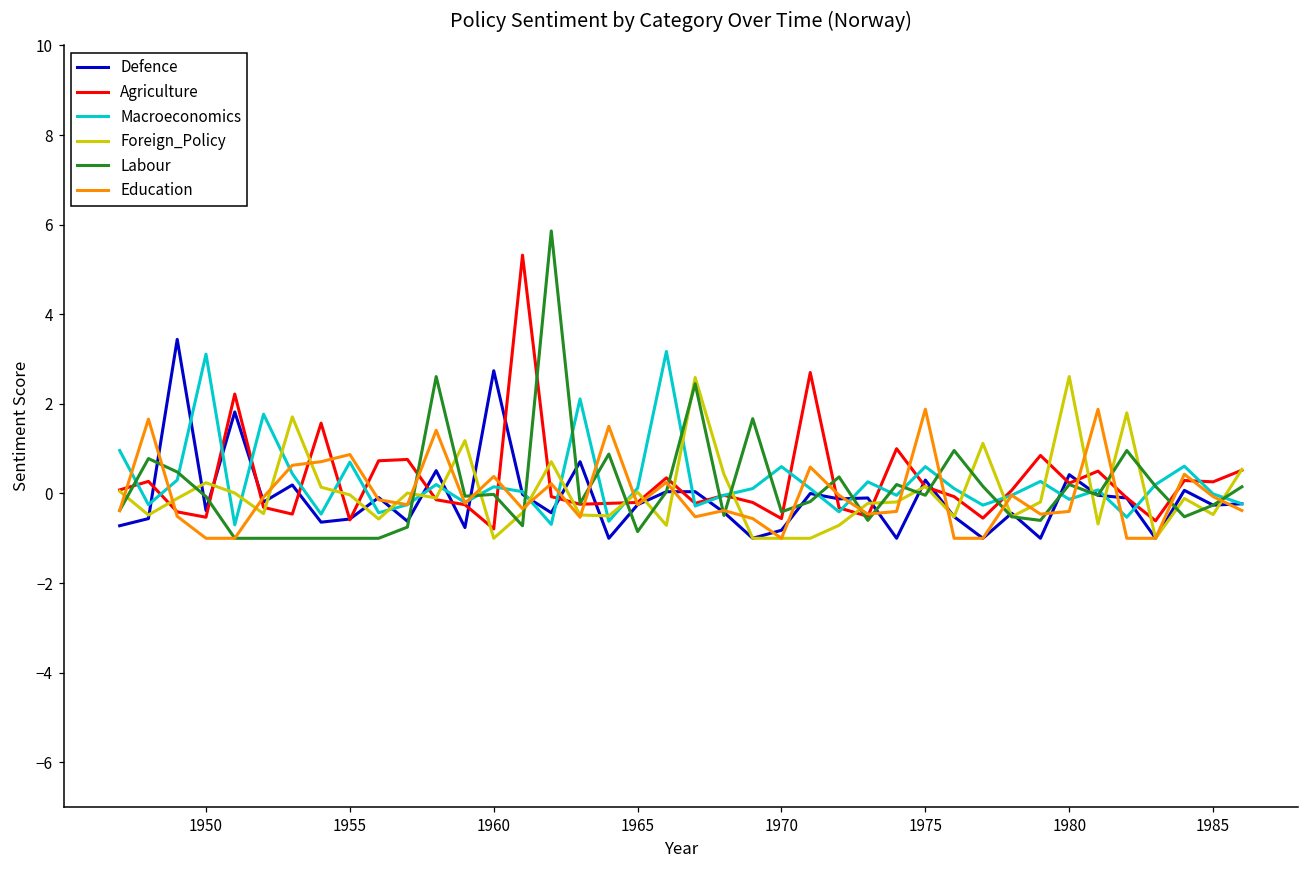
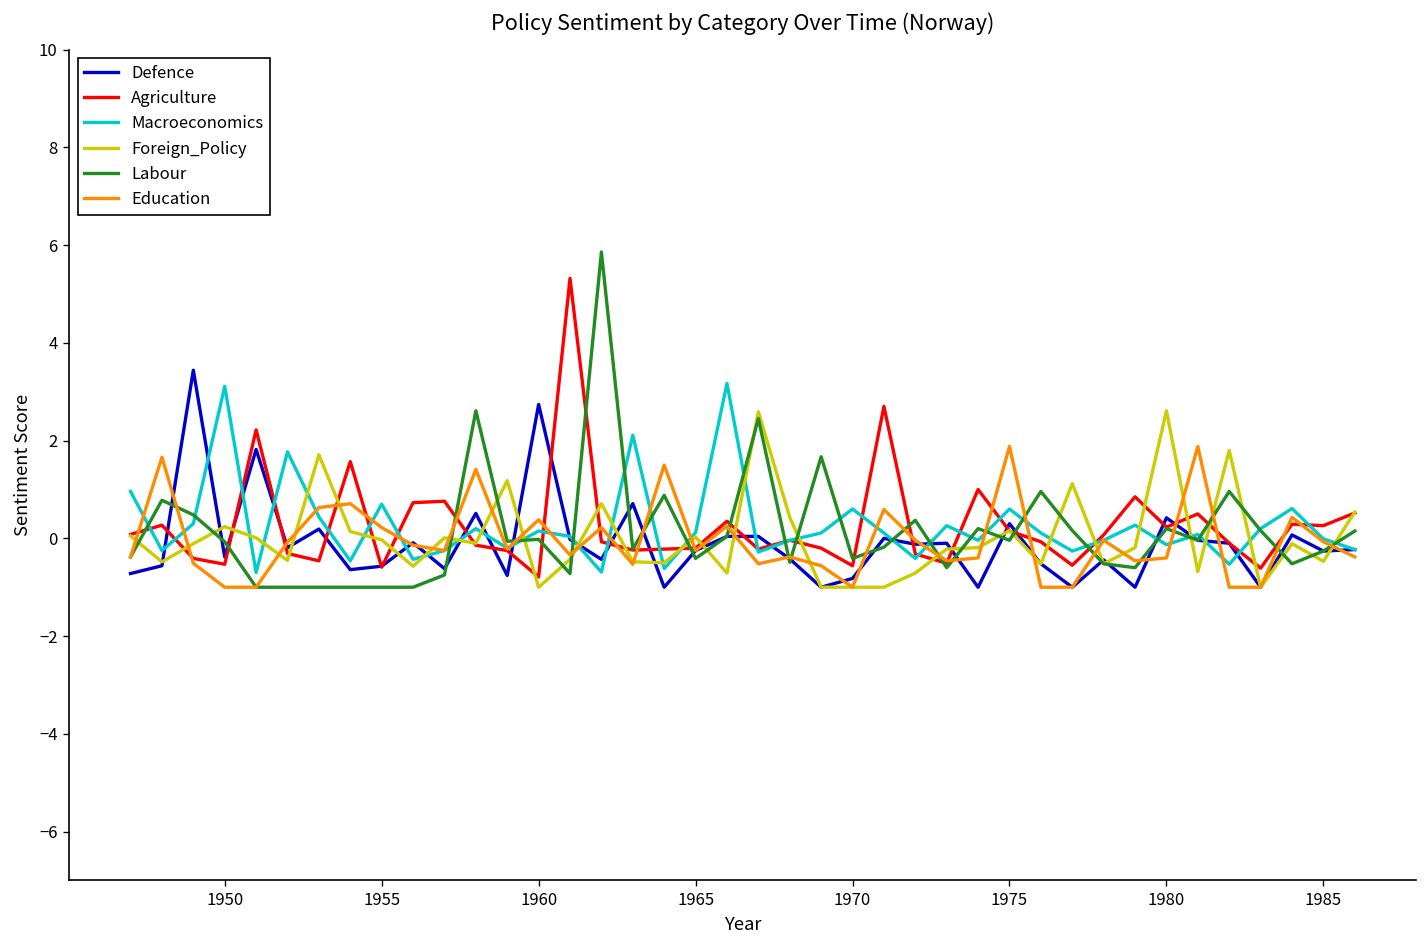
Education, 1955: 0.9 -> 0.2
Labour, 1965: -0.9 -> -0.4
